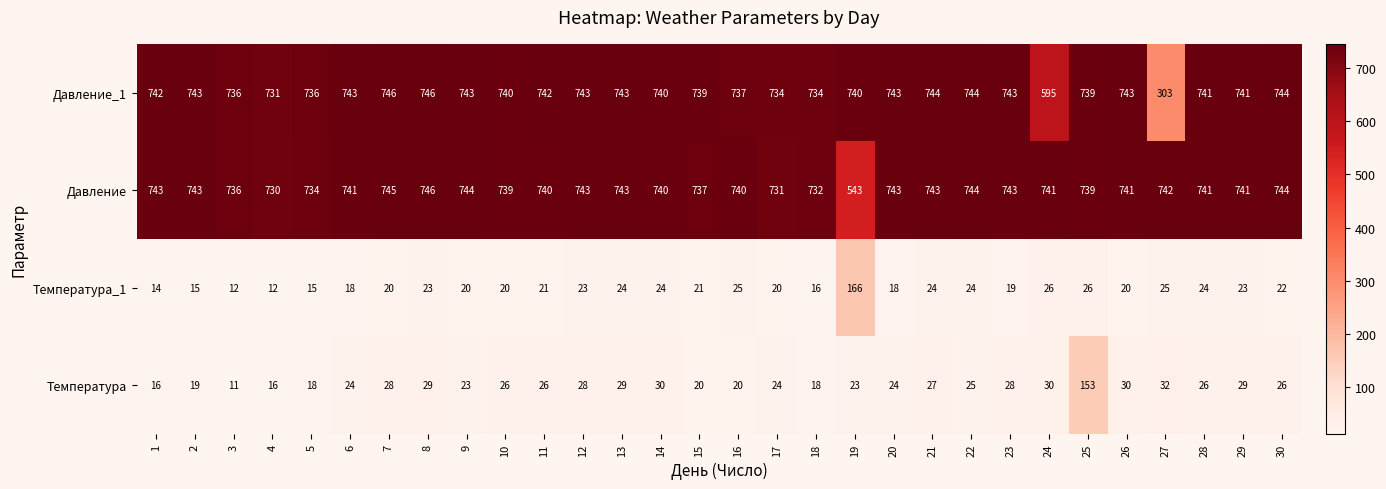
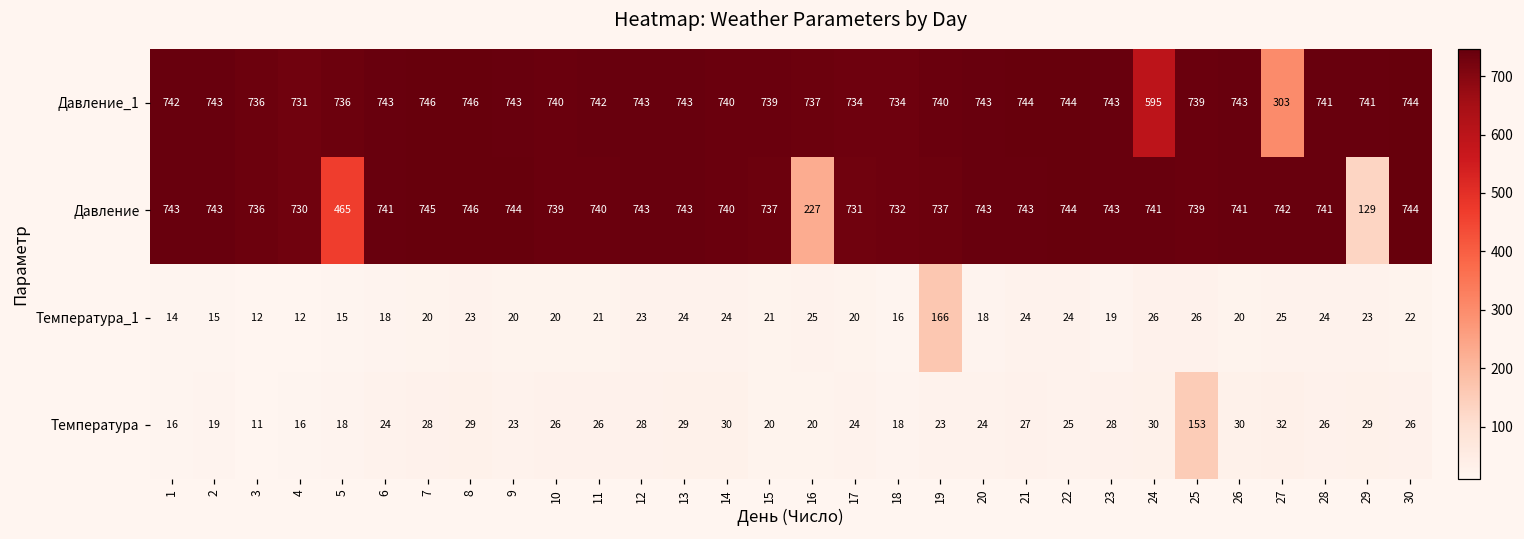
Давление, 5: 734 -> 465
Давление, 16: 740 -> 227
Давление, 19: 543 -> 737
Давление, 29: 741 -> 129
